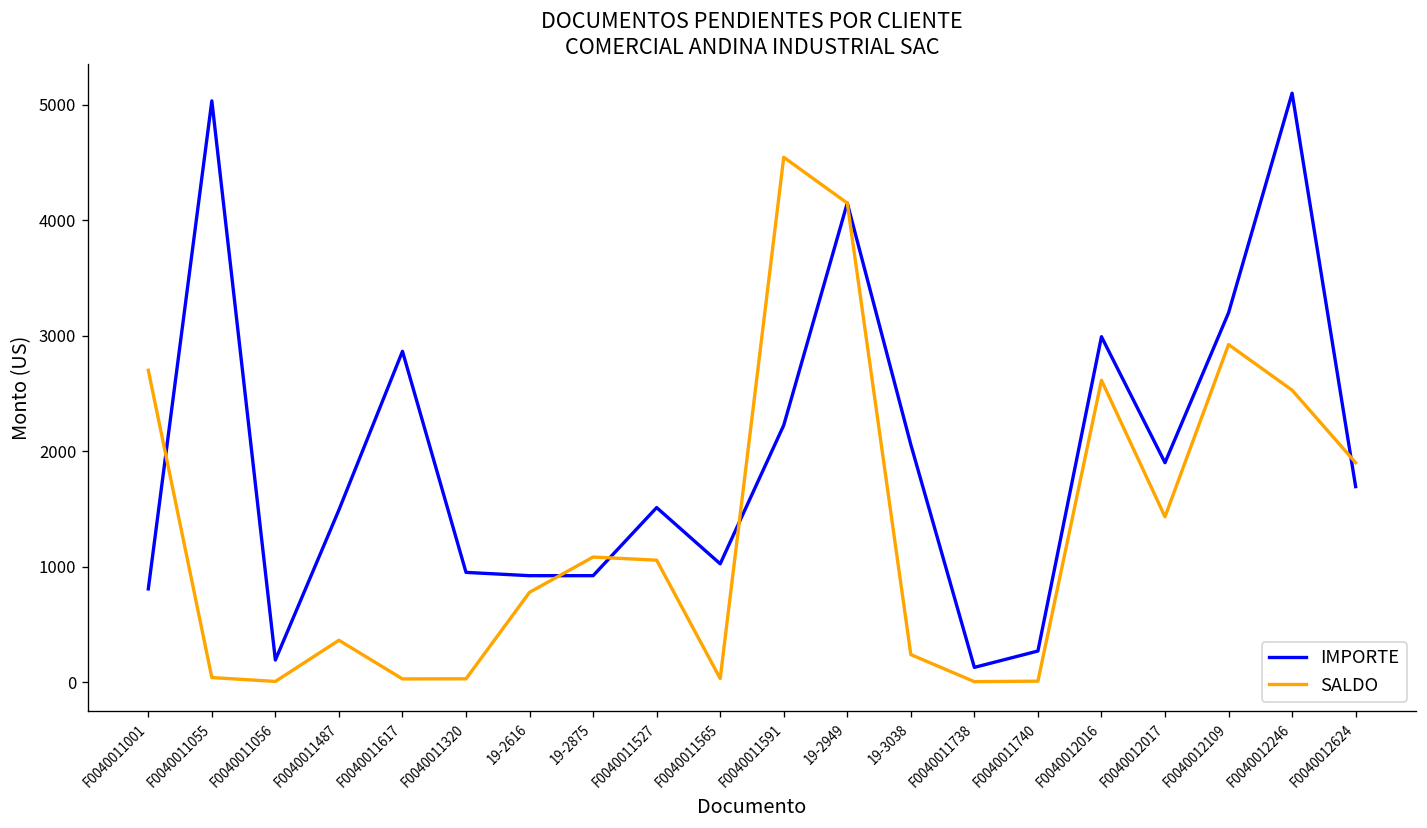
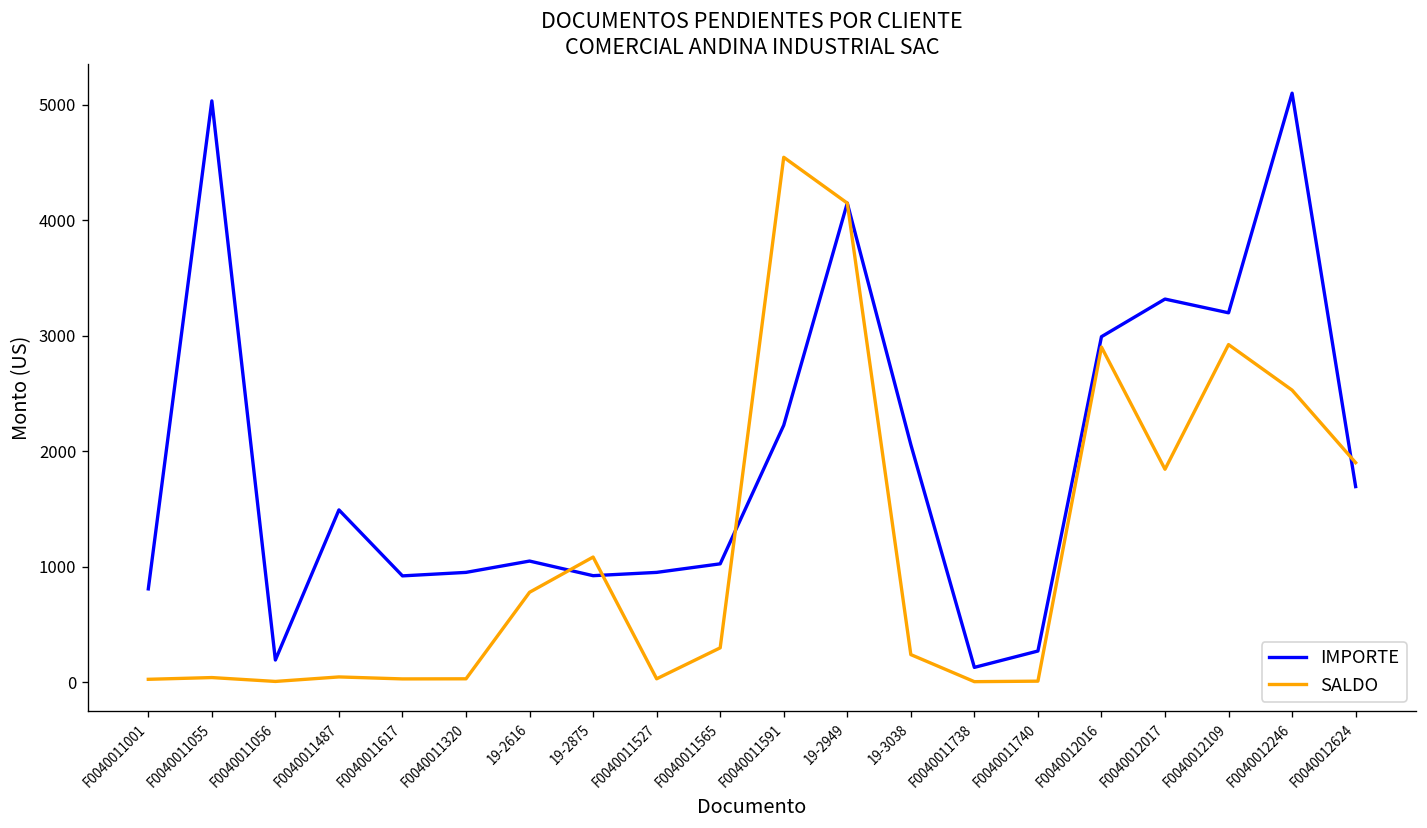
SALDO, F0040011001: 2700 -> 0
SALDO, F0040011487: 400 -> 0
IMPORTE, F0040011617: 2900 -> 900
IMPORTE, 19-2616: 900 -> 1000
IMPORTE, F0040011527: 1500 -> 900
SALDO, F0040011527: 1100 -> 0
SALDO, F0040011565: 0 -> 300
SALDO, F0040012016: 2600 -> 2900
IMPORTE, F0040012017: 1900 -> 3300
SALDO, F0040012017: 1400 -> 1800
